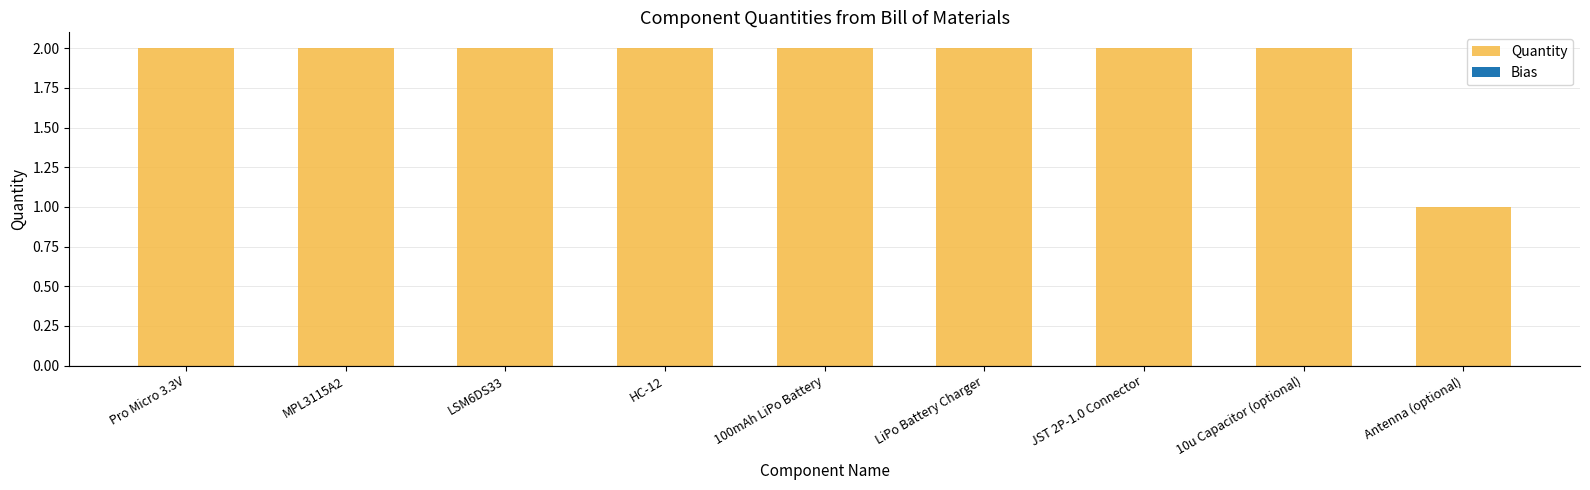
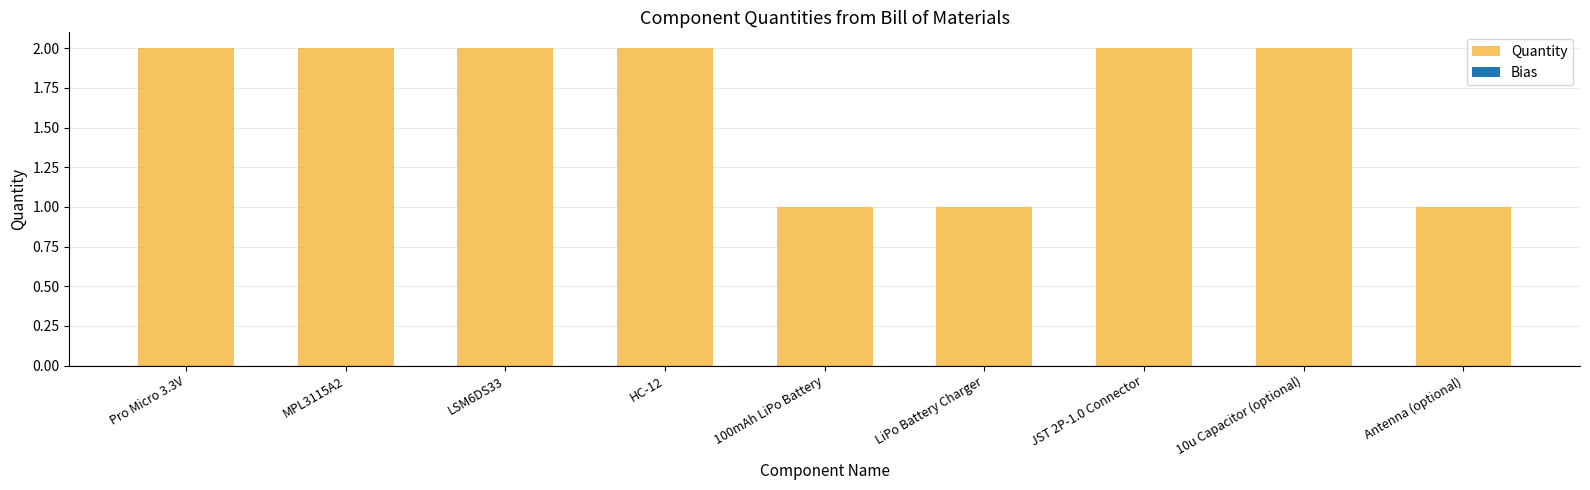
Quantity, 100mAh LiPo Battery: 2 -> 1
Quantity, LiPo Battery Charger: 2 -> 1
